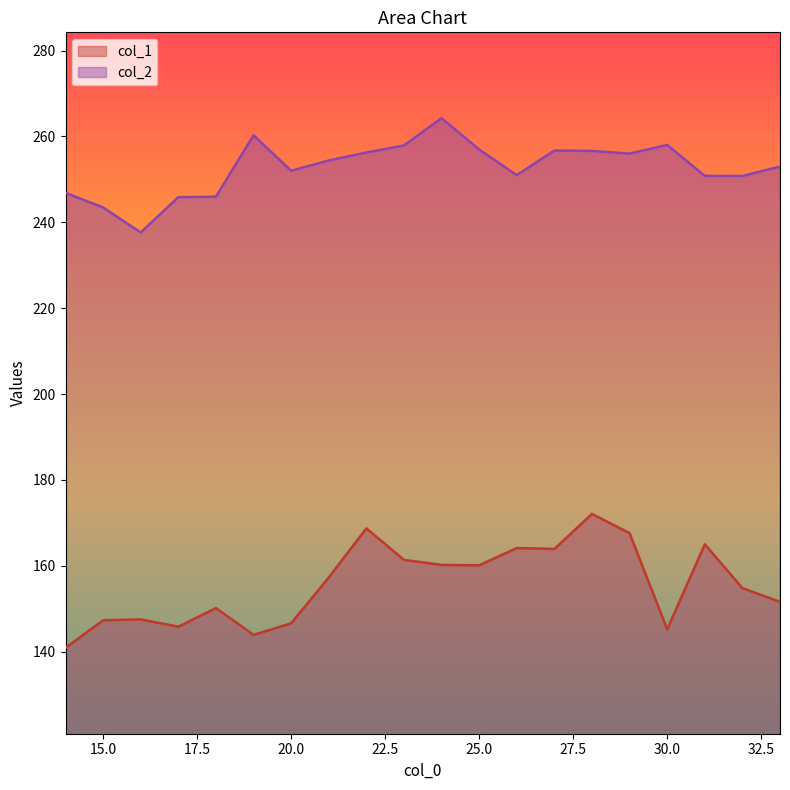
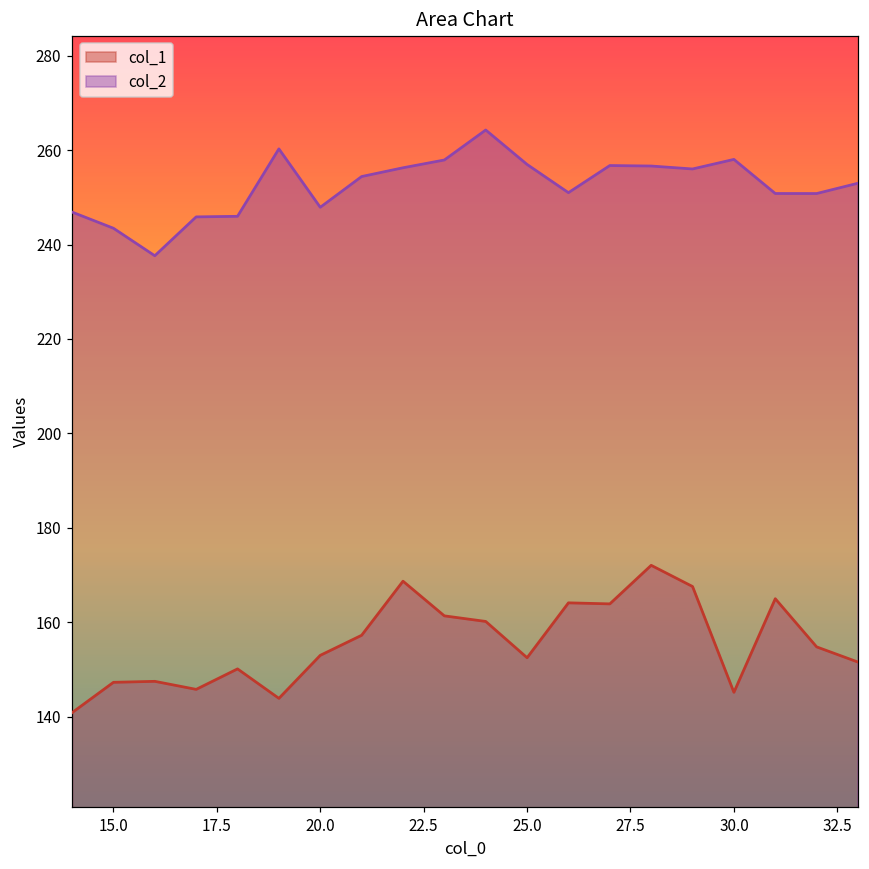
col_1, 20.0: 147 -> 153
col_2, 20.0: 252 -> 248
col_1, 25.0: 160 -> 152
